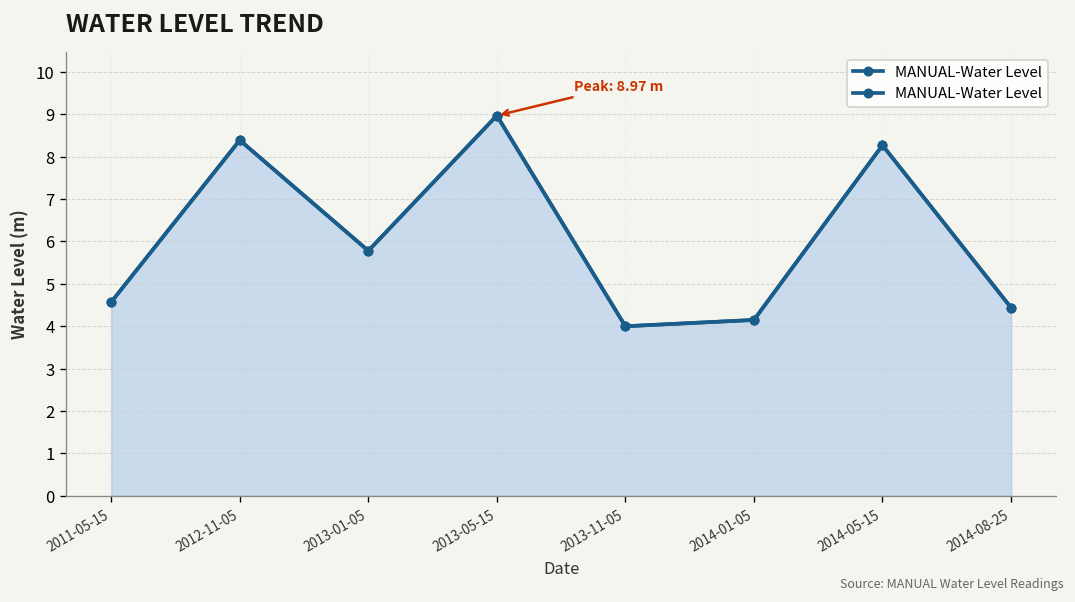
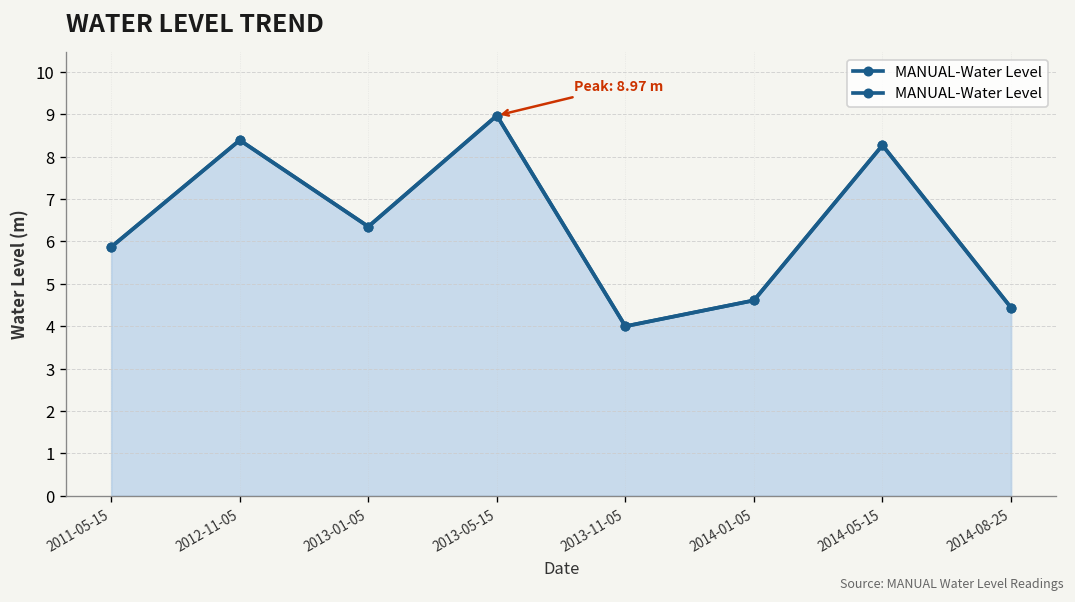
2011-05-15: 4.6 -> 5.9
2013-01-05: 5.8 -> 6.4
2014-01-05: 4.1 -> 4.6
